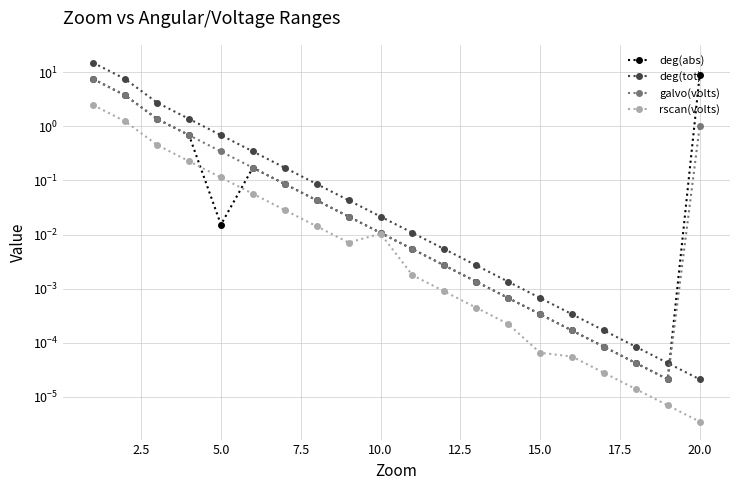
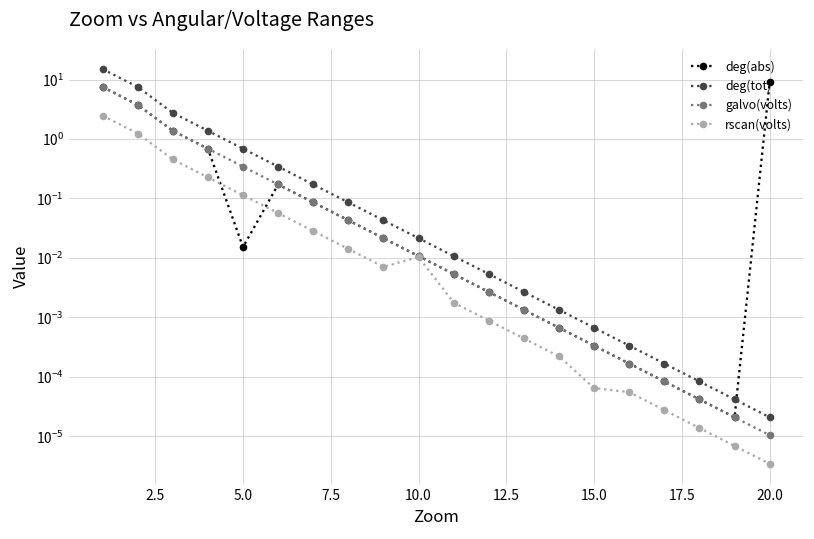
galvo(volts), 20.0: 1 -> 0
